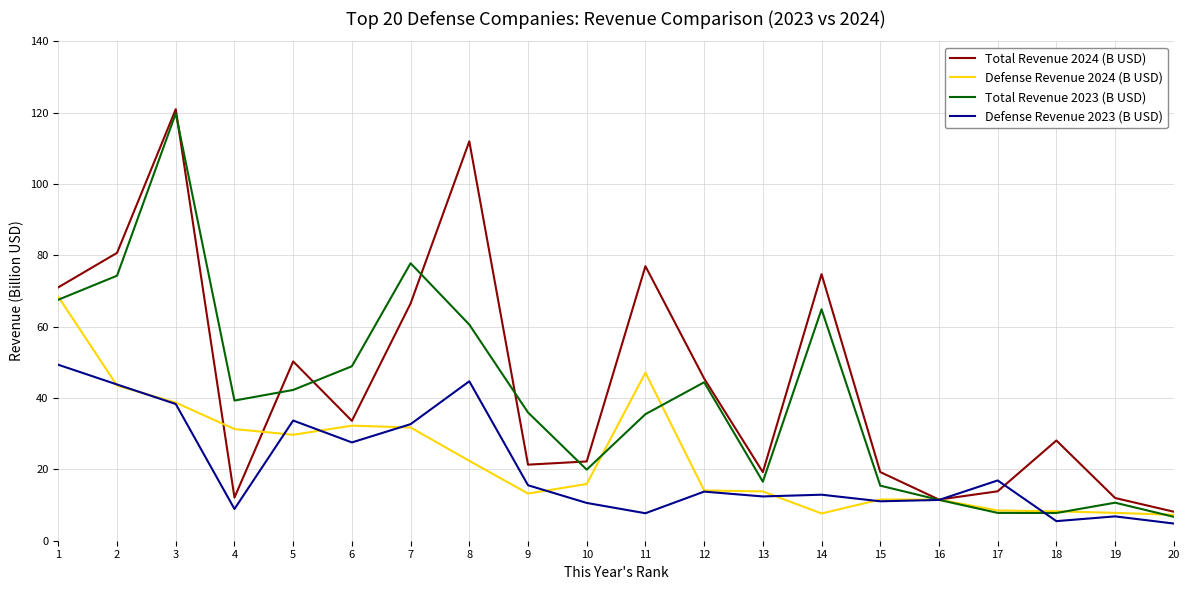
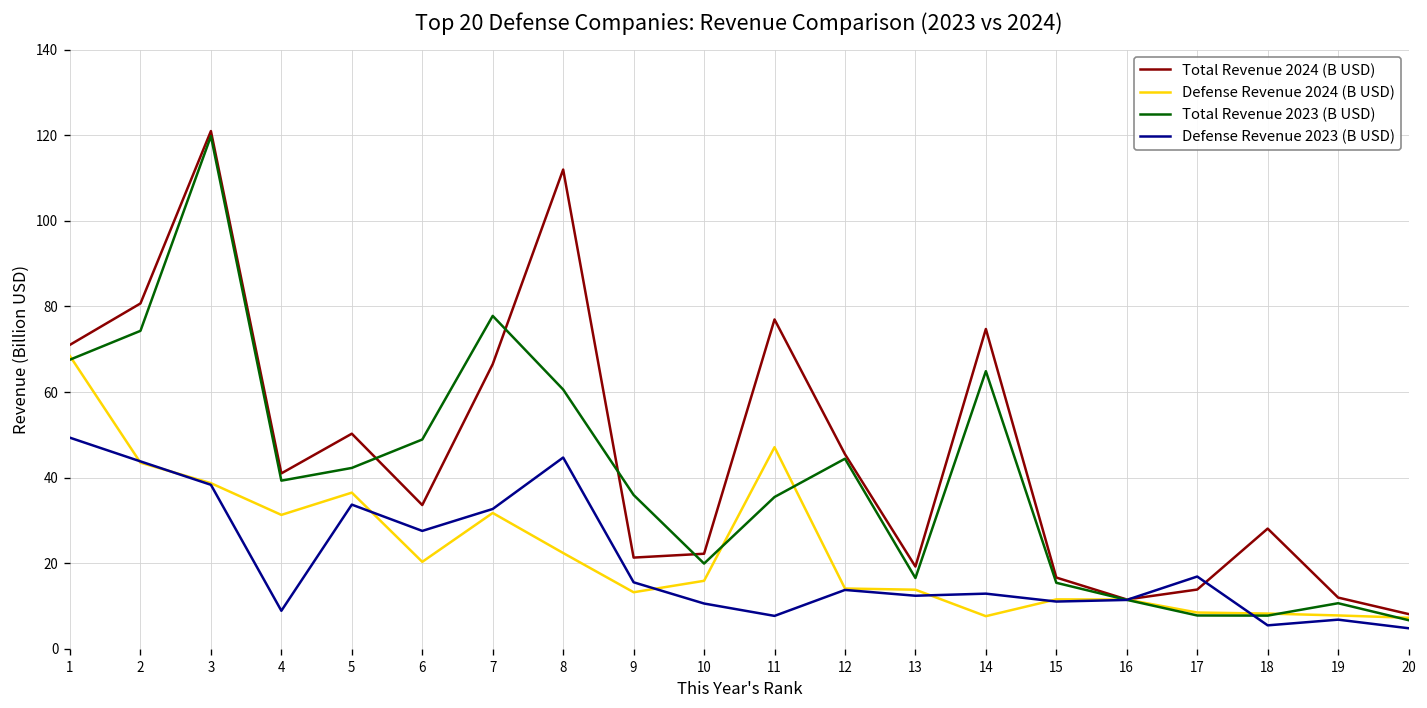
Total Revenue 2024 (B USD), 4: 12 -> 41
Defense Revenue 2024 (B USD), 5: 30 -> 37
Defense Revenue 2024 (B USD), 6: 32 -> 20
Total Revenue 2024 (B USD), 15: 19 -> 17
